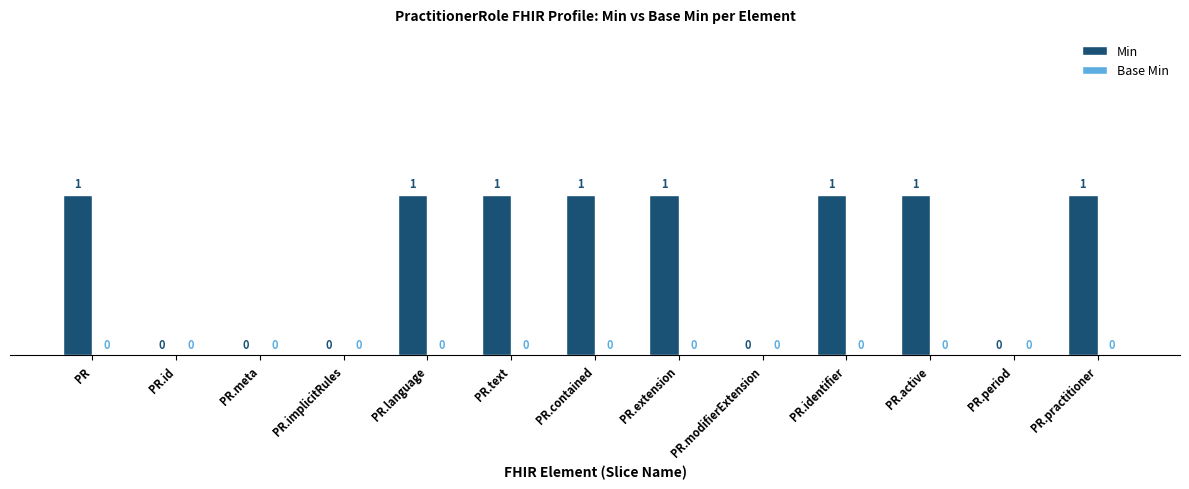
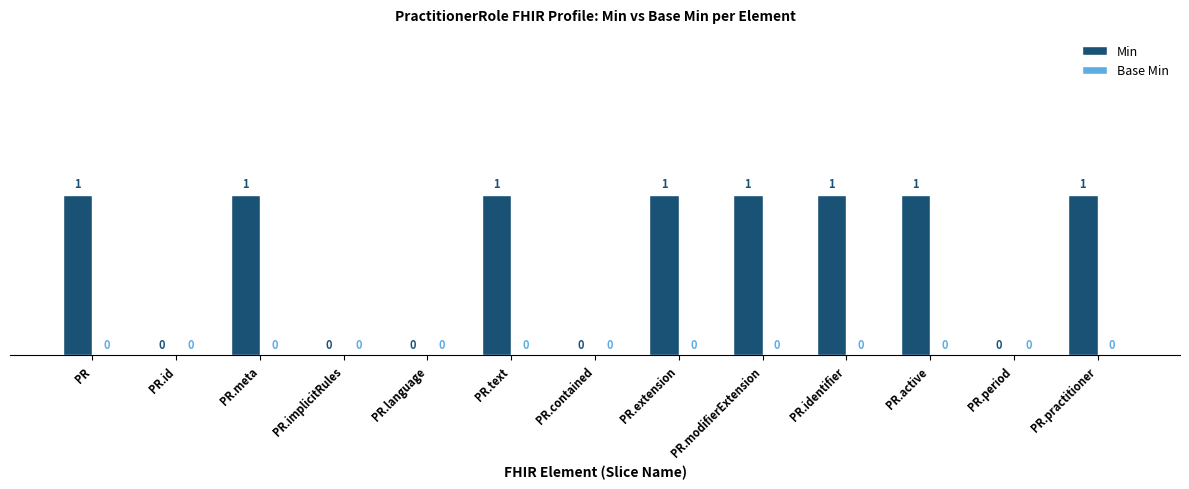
Min, PR.meta: 0 -> 1
Min, PR.language: 1 -> 0
Min, PR.contained: 1 -> 0
Min, PR.modifierExtension: 0 -> 1
